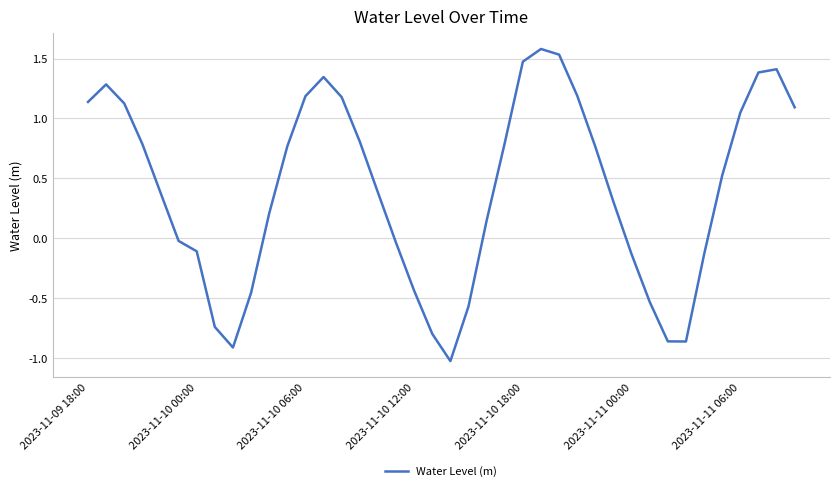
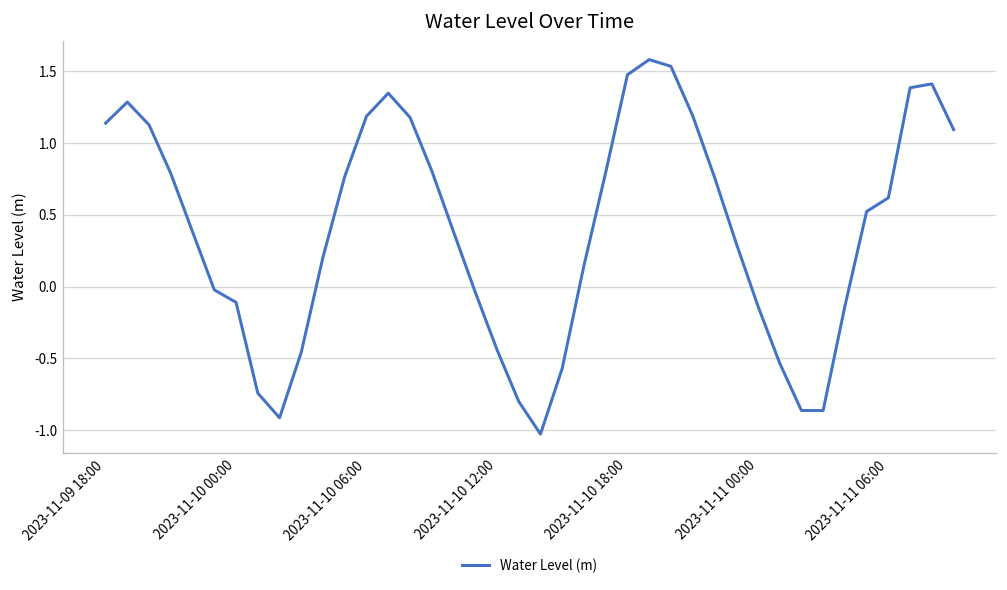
2023-11-11 06:00: 1.05 -> 0.62
